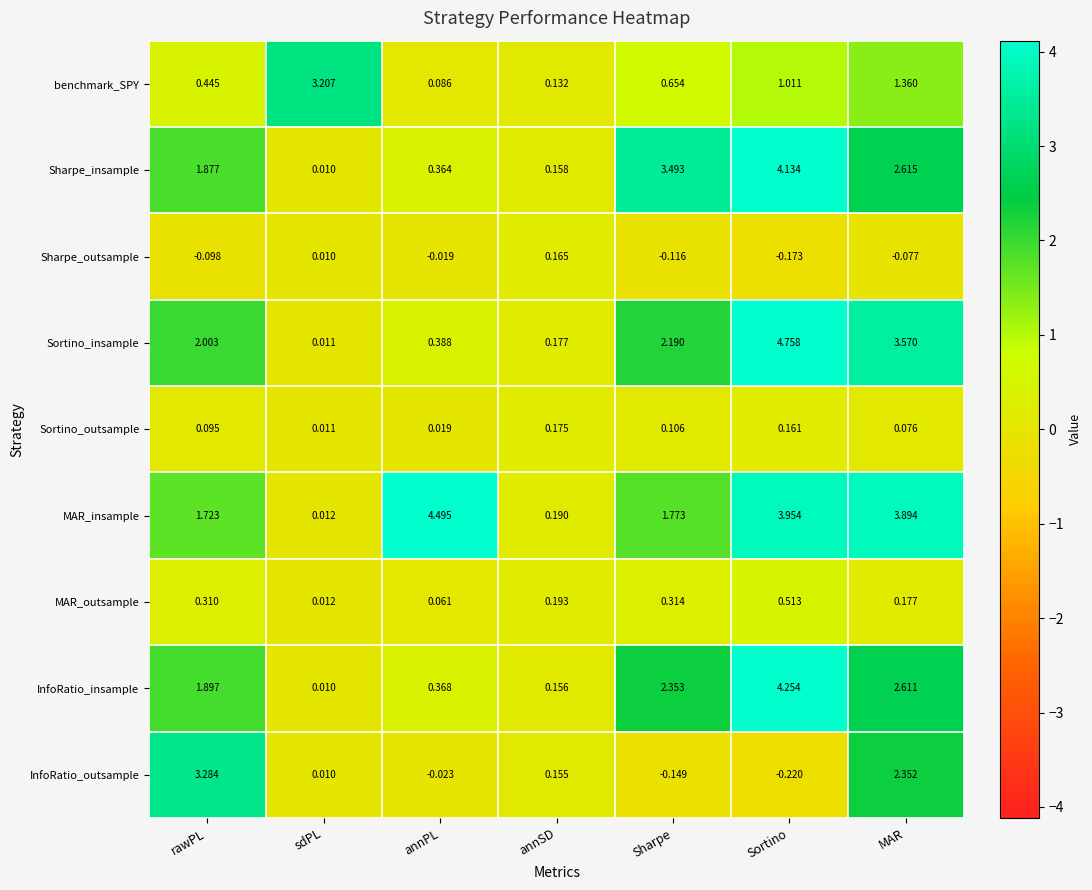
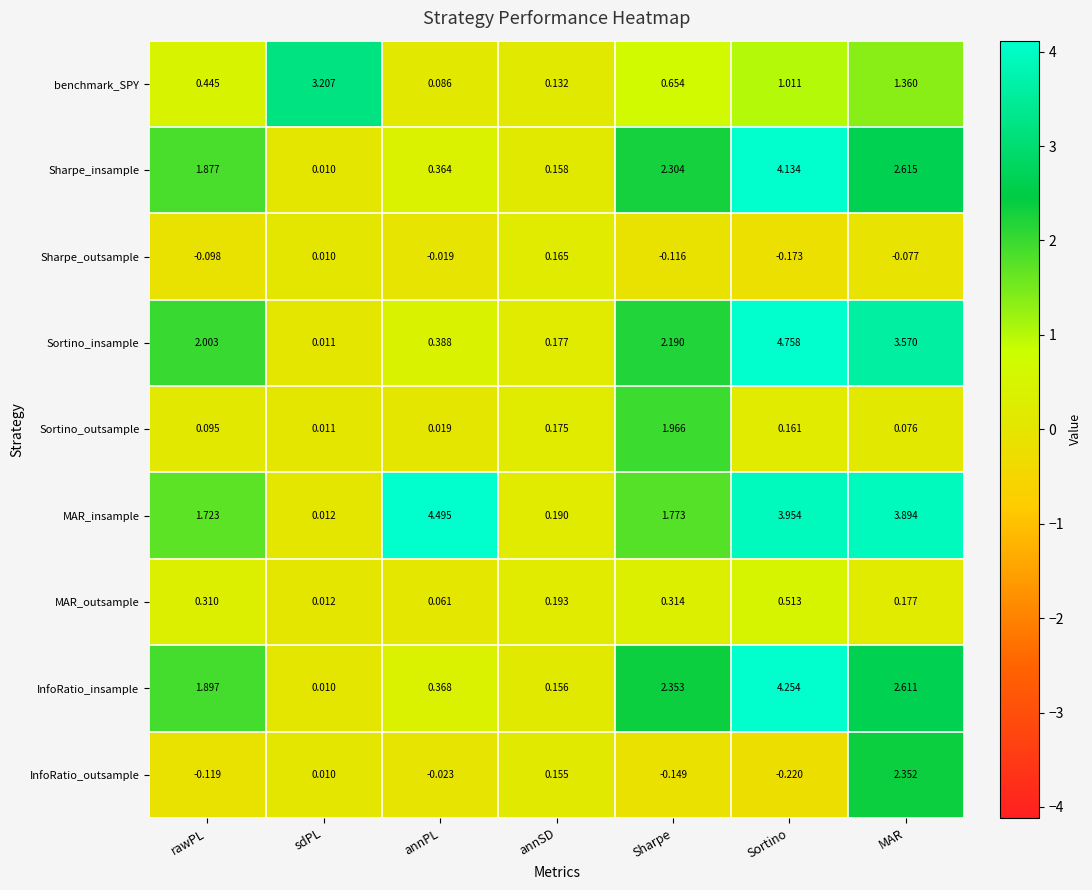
Sharpe_insample, Sharpe: 3.493 -> 2.304
Sortino_outsample, Sharpe: 0.106 -> 1.966
InfoRatio_outsample, rawPL: 3.284 -> -0.119
